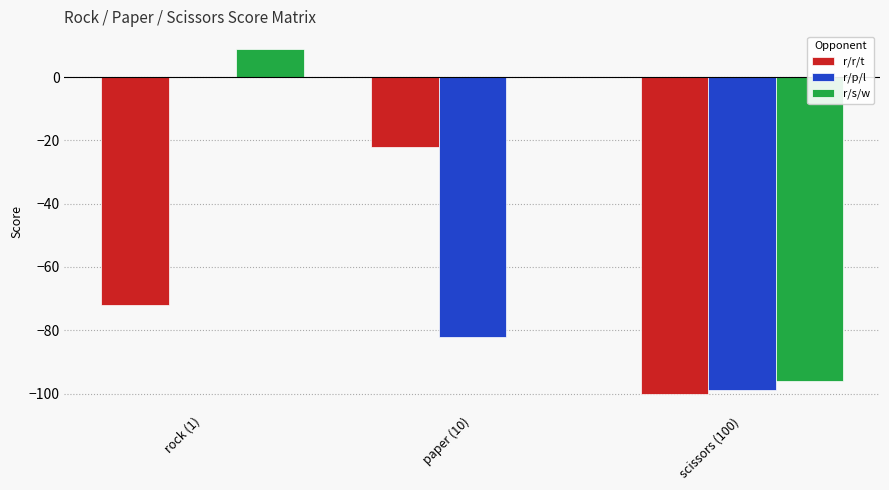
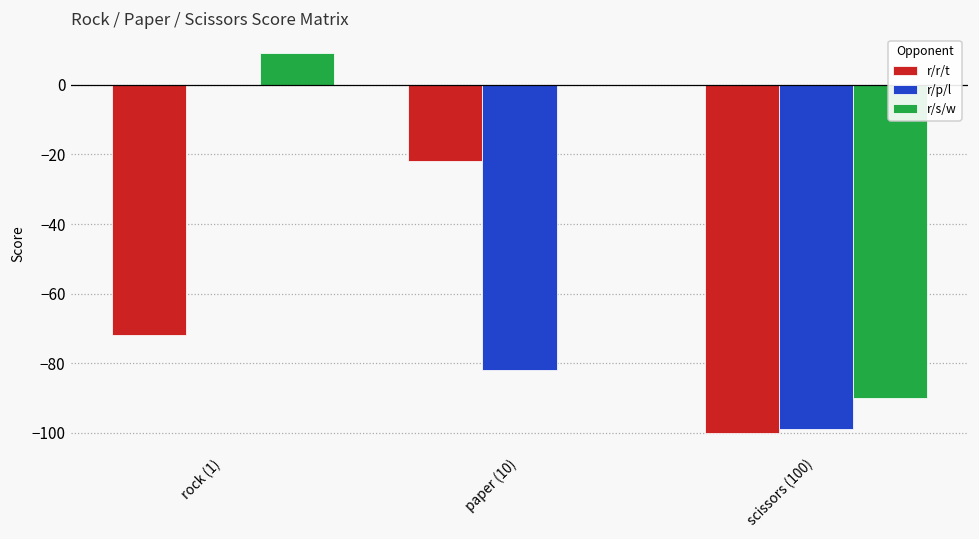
r/s/w, scissors (100): -96 -> -90
